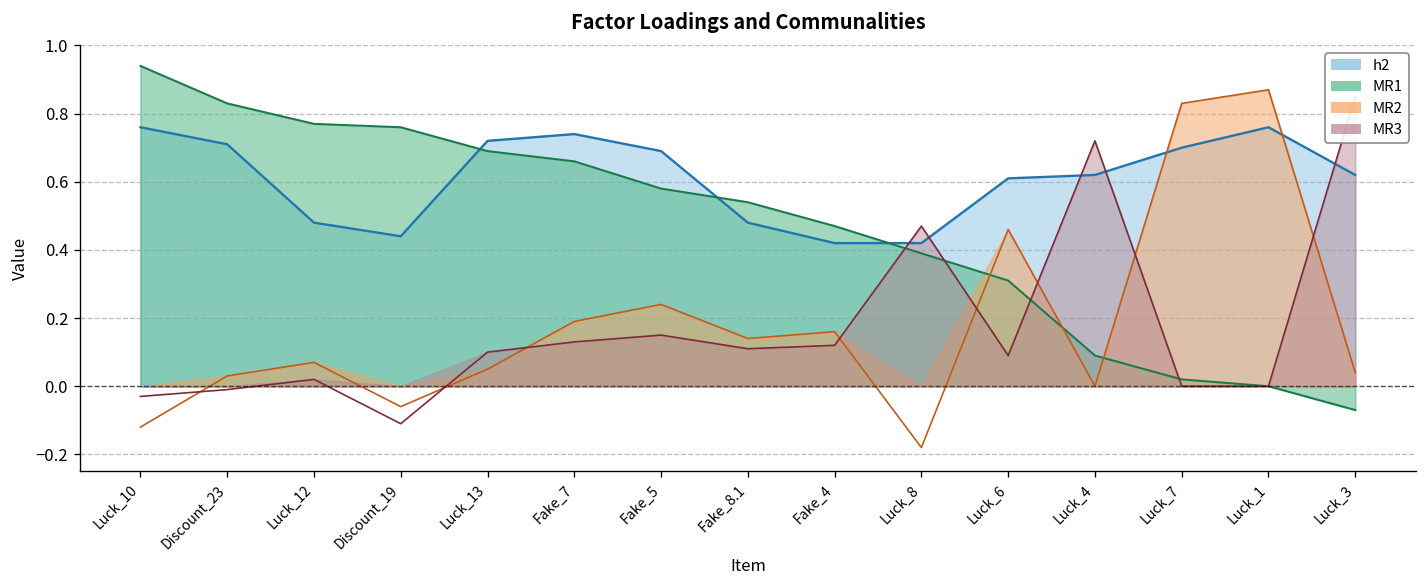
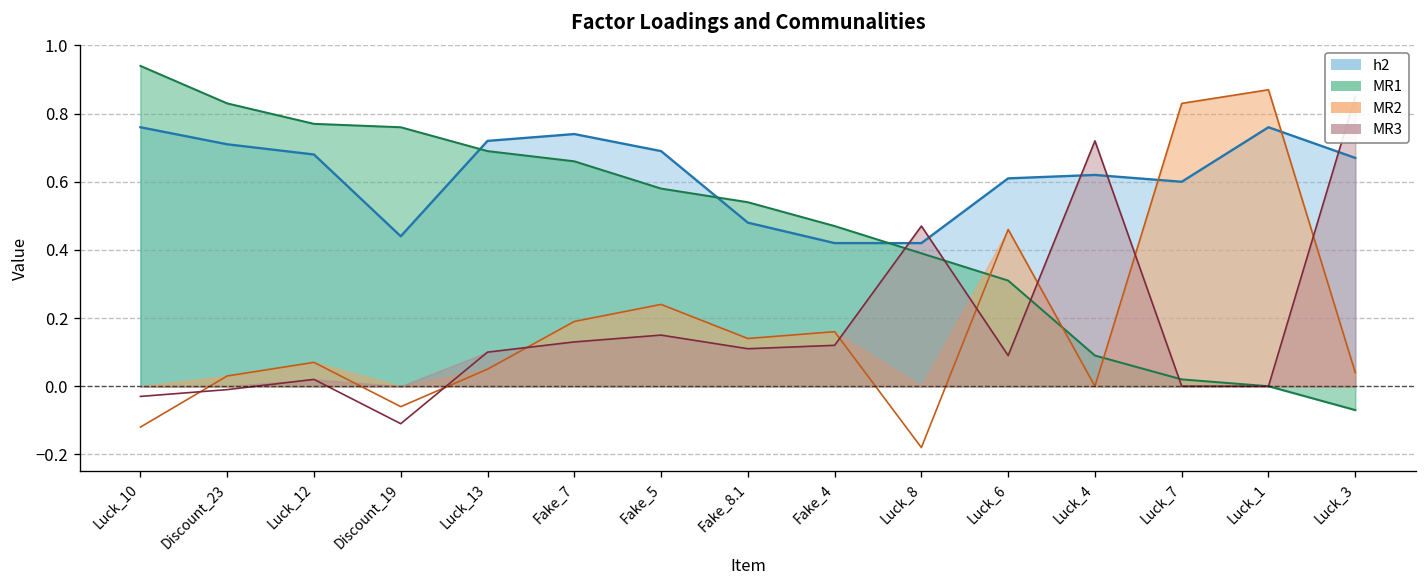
h2, Luck_12: 0.48 -> 0.68
h2, Luck_7: 0.7 -> 0.6
h2, Luck_3: 0.62 -> 0.67
